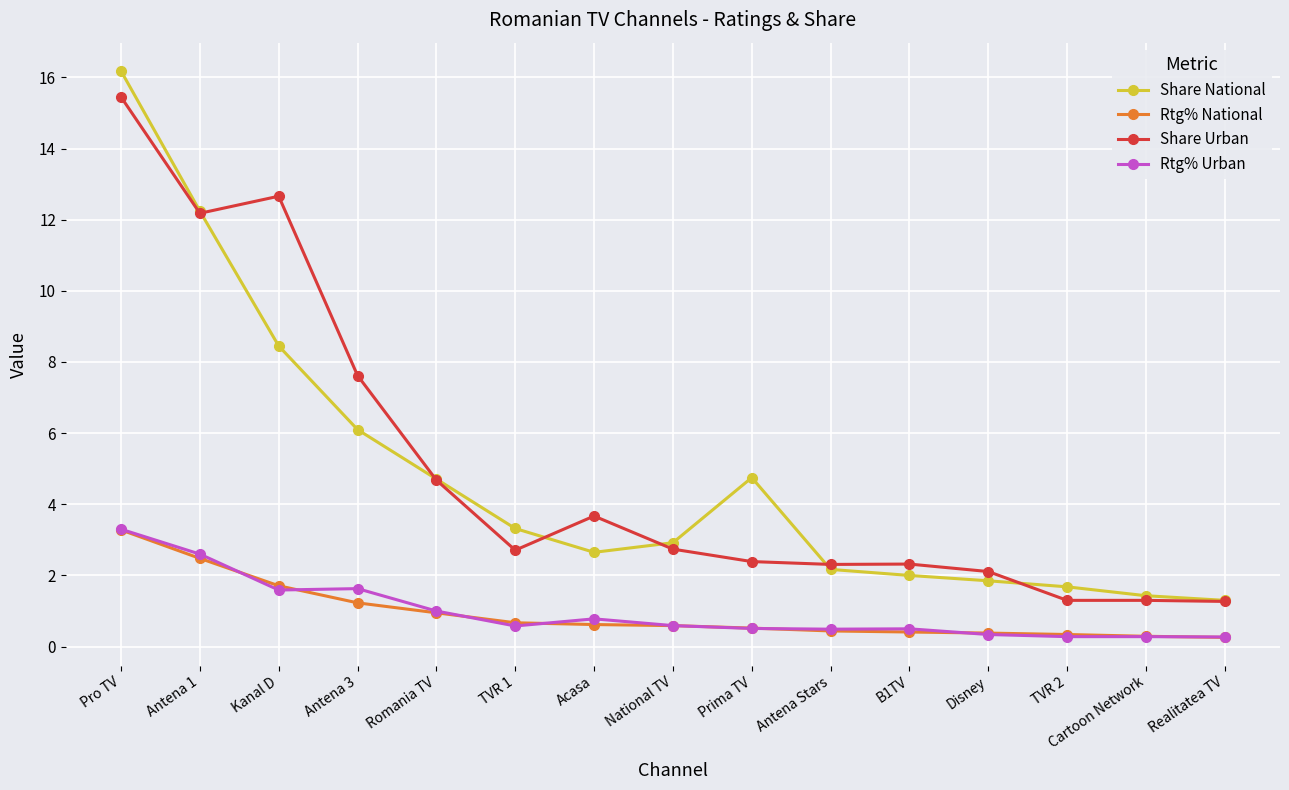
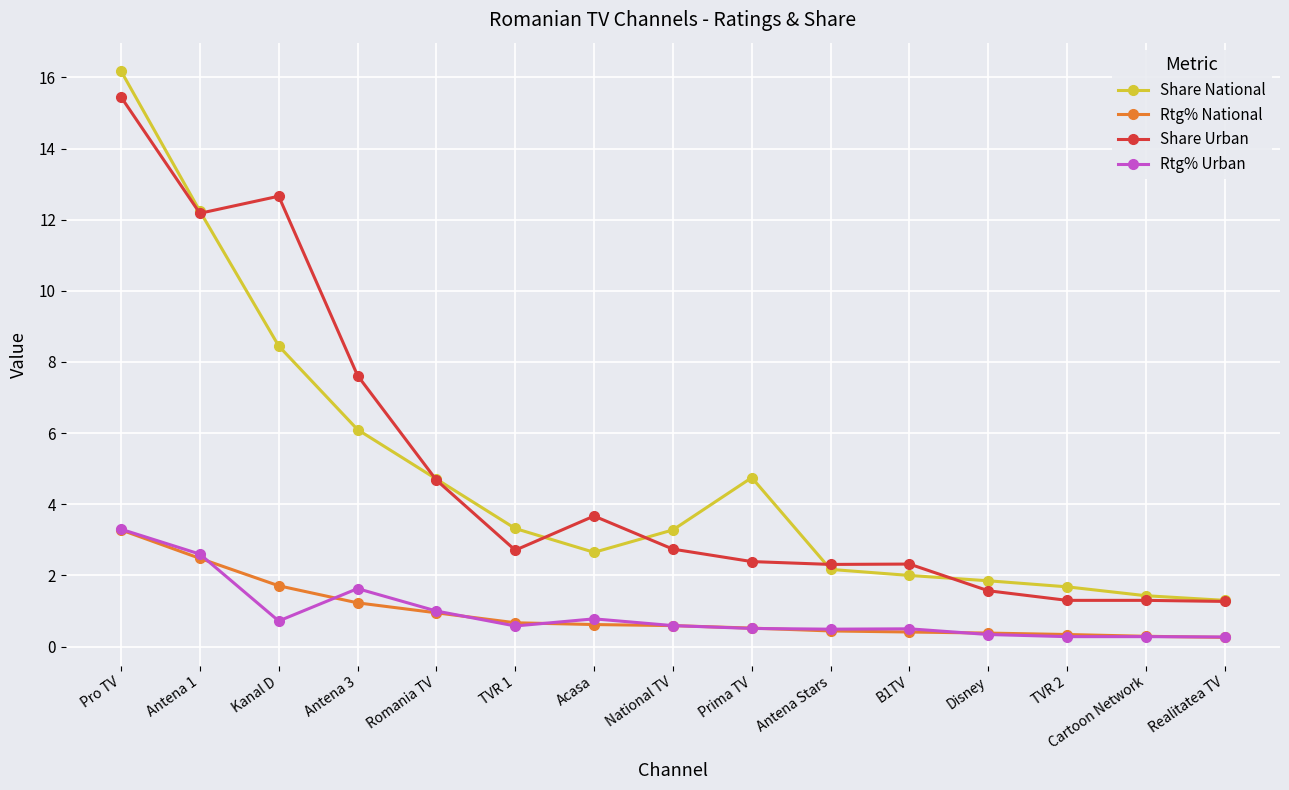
Rtg% Urban, Kanal D: 1.6 -> 0.7
Share National, National TV: 2.9 -> 3.3
Share Urban, Disney: 2.1 -> 1.6
